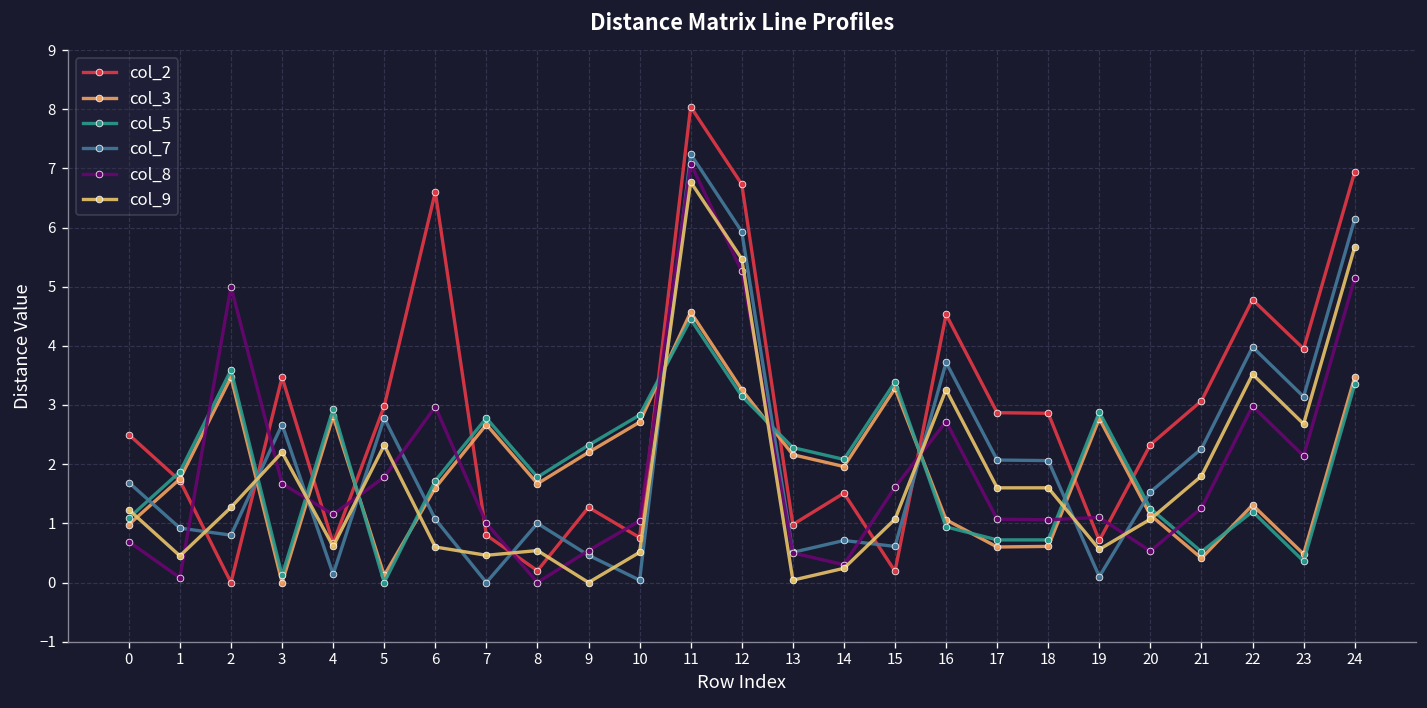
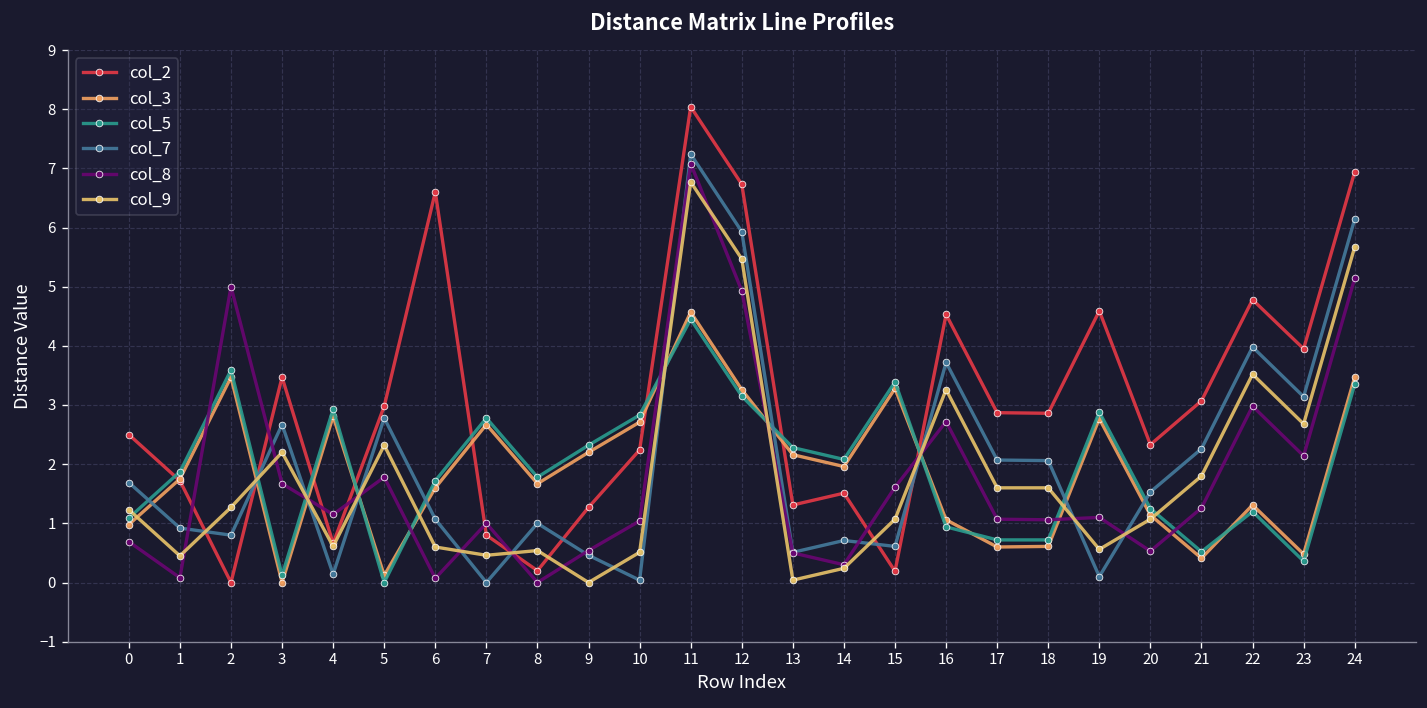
col_8, 6: 3.0 -> 0.1
col_2, 10: 0.8 -> 2.2
col_8, 12: 5.3 -> 4.9
col_2, 13: 1.0 -> 1.3
col_2, 19: 0.7 -> 4.6
